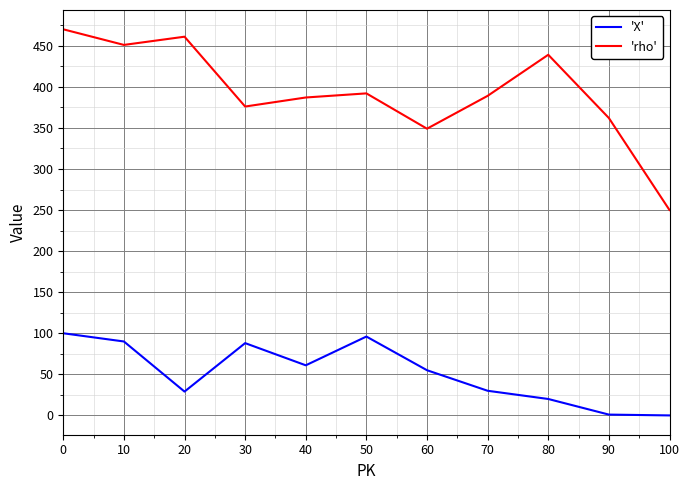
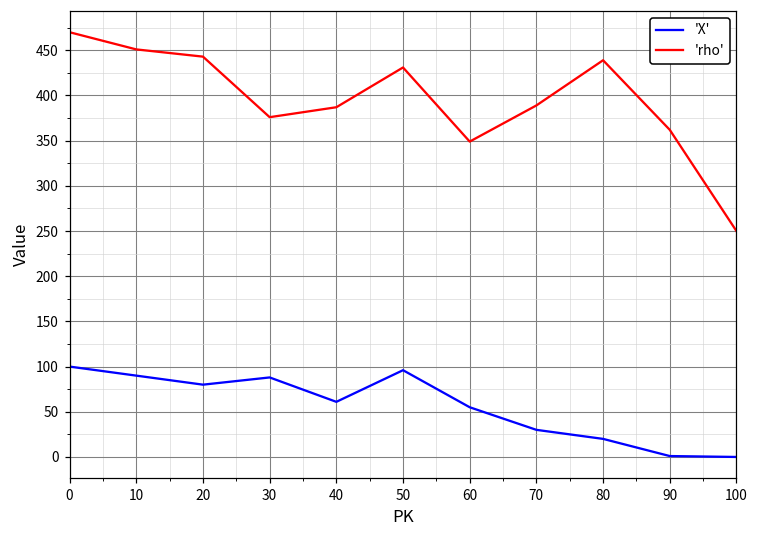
'X', 20: 30 -> 80
'rho', 20: 460 -> 440
'rho', 50: 390 -> 430
